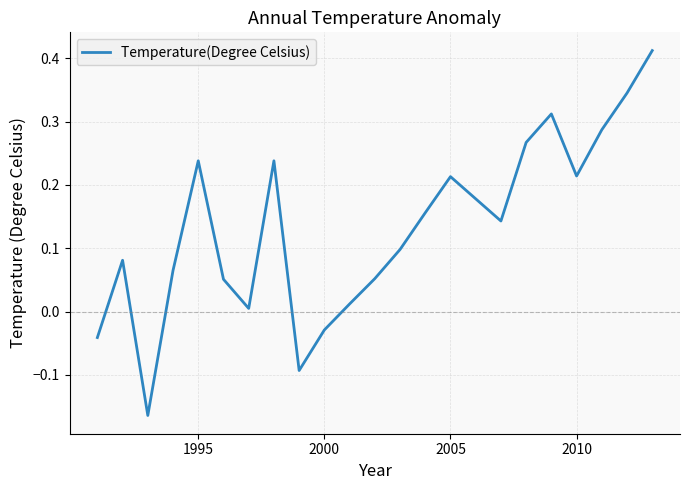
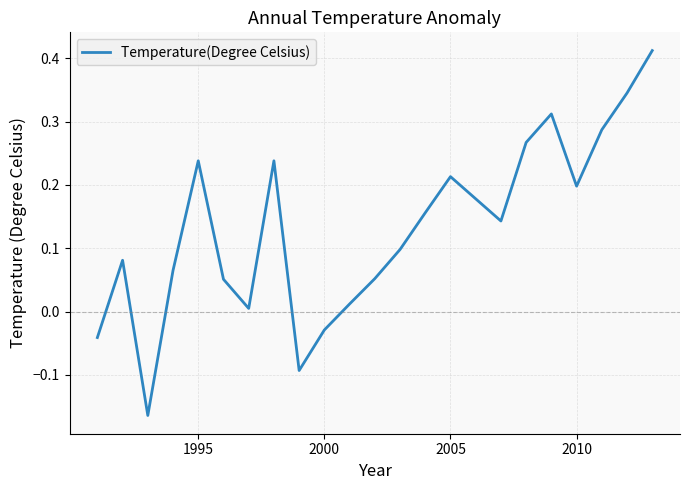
2010: 0.21 -> 0.20
